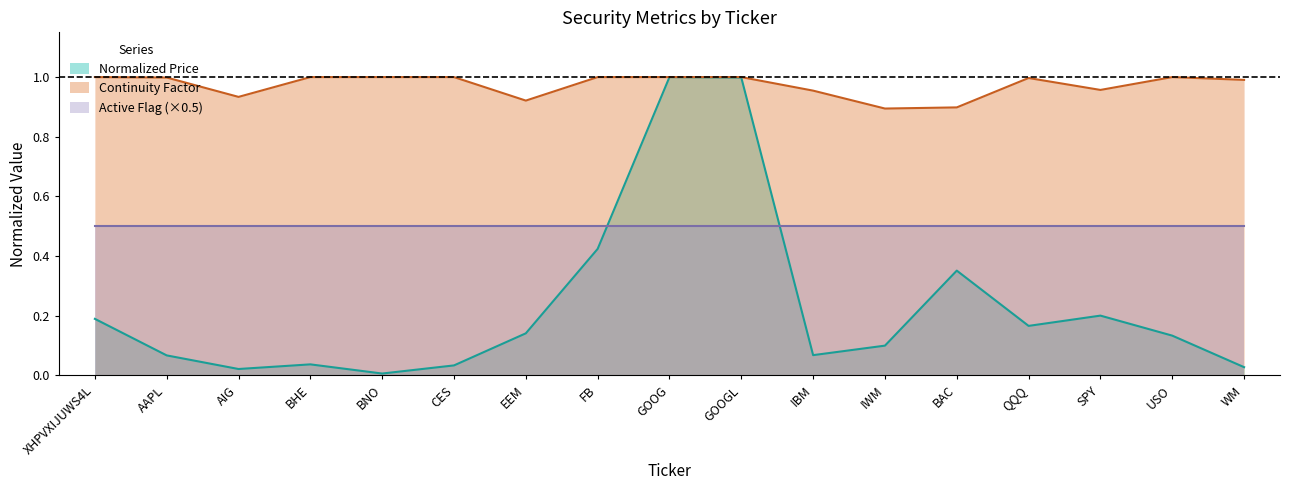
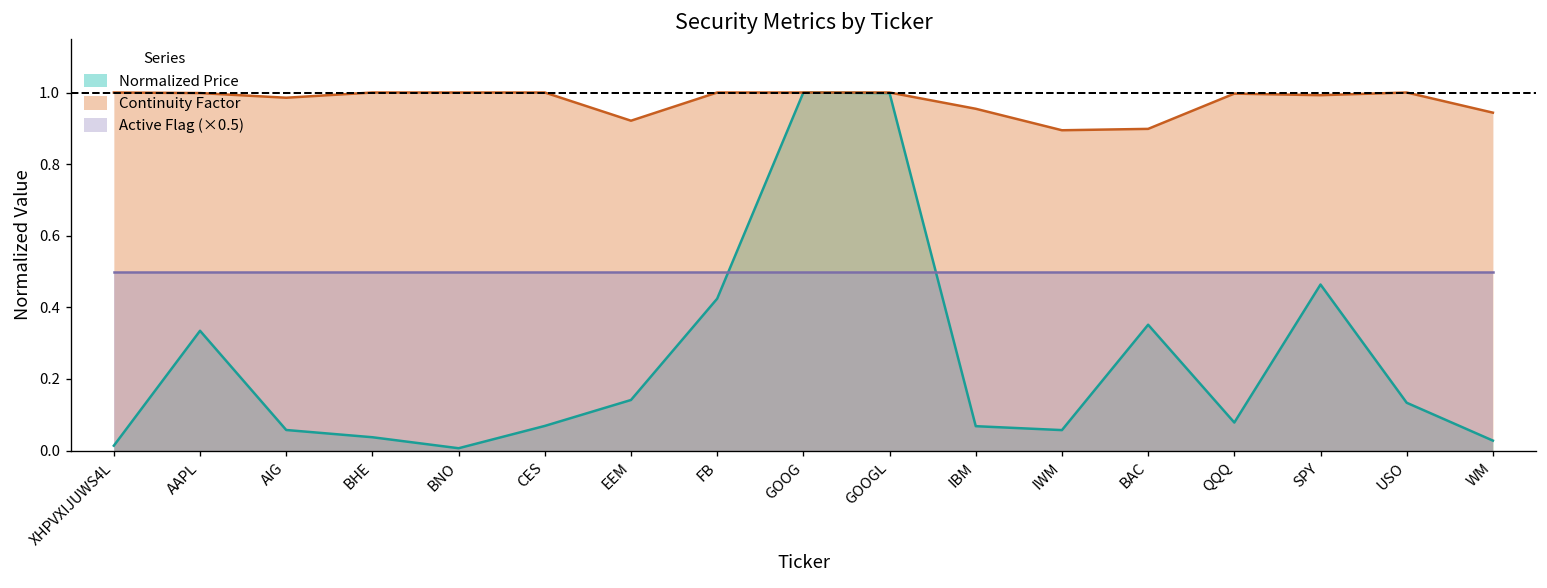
Normalized Price, XHPVXIJUWS4L: 0.19 -> 0.01
Normalized Price, AAPL: 0.07 -> 0.33
Normalized Price, AIG: 0.02 -> 0.06
Continuity Factor, AIG: 0.93 -> 0.99
Normalized Price, CES: 0.03 -> 0.07
Normalized Price, IWM: 0.10 -> 0.06
Normalized Price, QQQ: 0.17 -> 0.08
Normalized Price, SPY: 0.20 -> 0.46
Continuity Factor, SPY: 0.96 -> 0.99
Continuity Factor, WM: 0.99 -> 0.94
